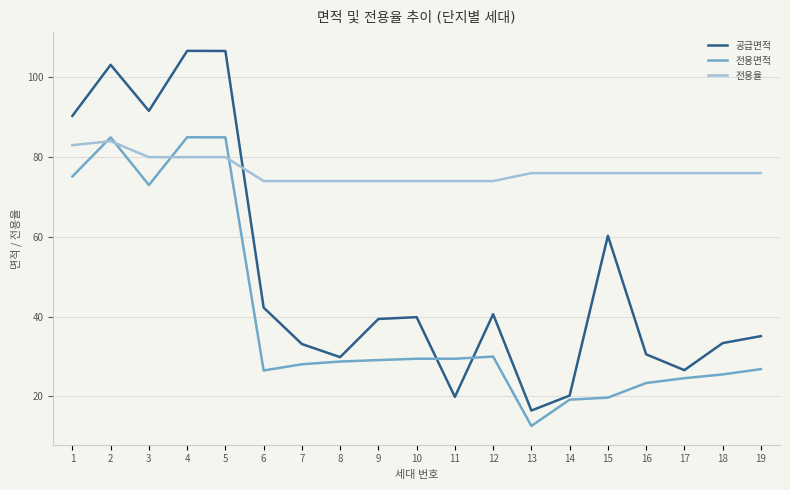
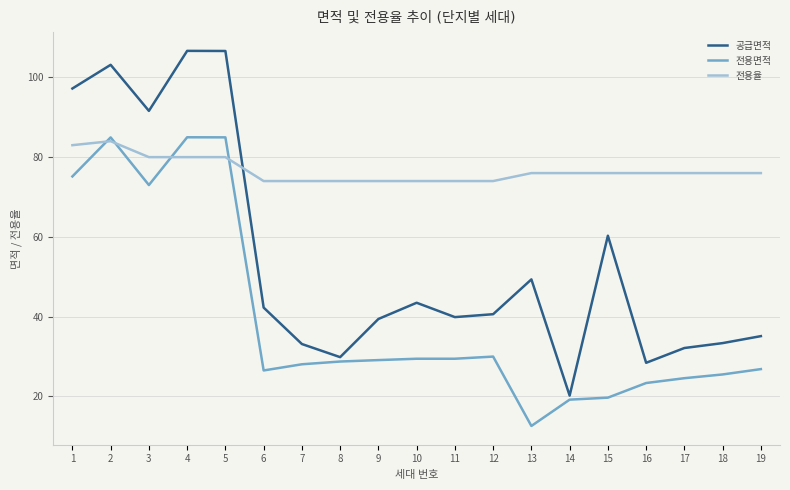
공급면적, 1: 90 -> 97
공급면적, 10: 40 -> 43
공급면적, 11: 20 -> 40
공급면적, 13: 16 -> 49
공급면적, 16: 31 -> 28
공급면적, 17: 27 -> 32
